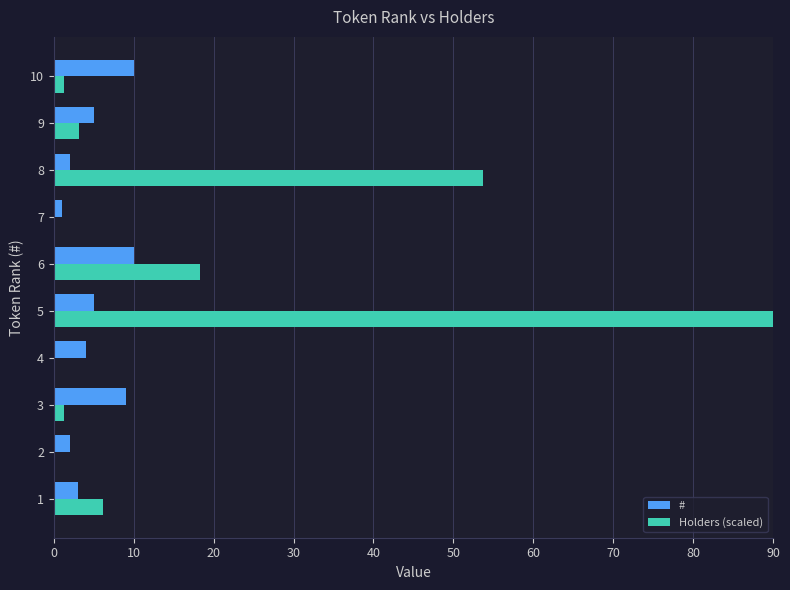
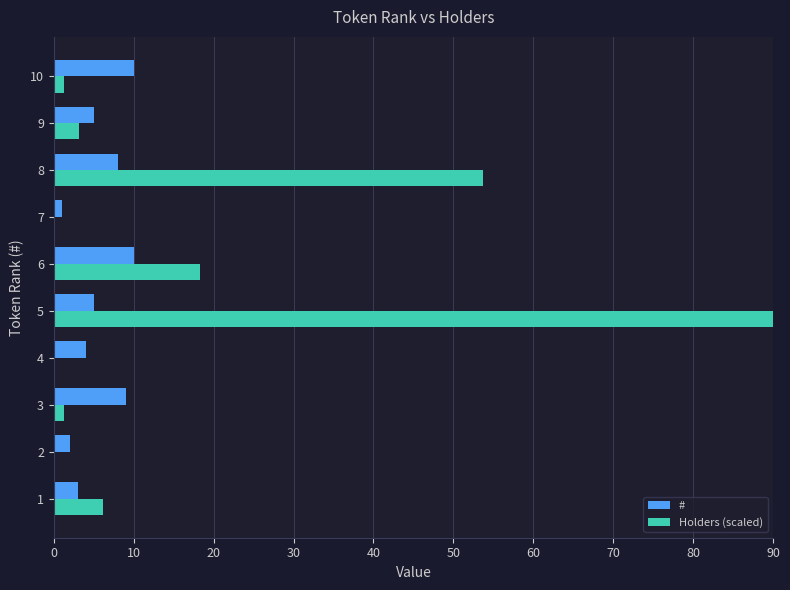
#, 8: 2 -> 8
